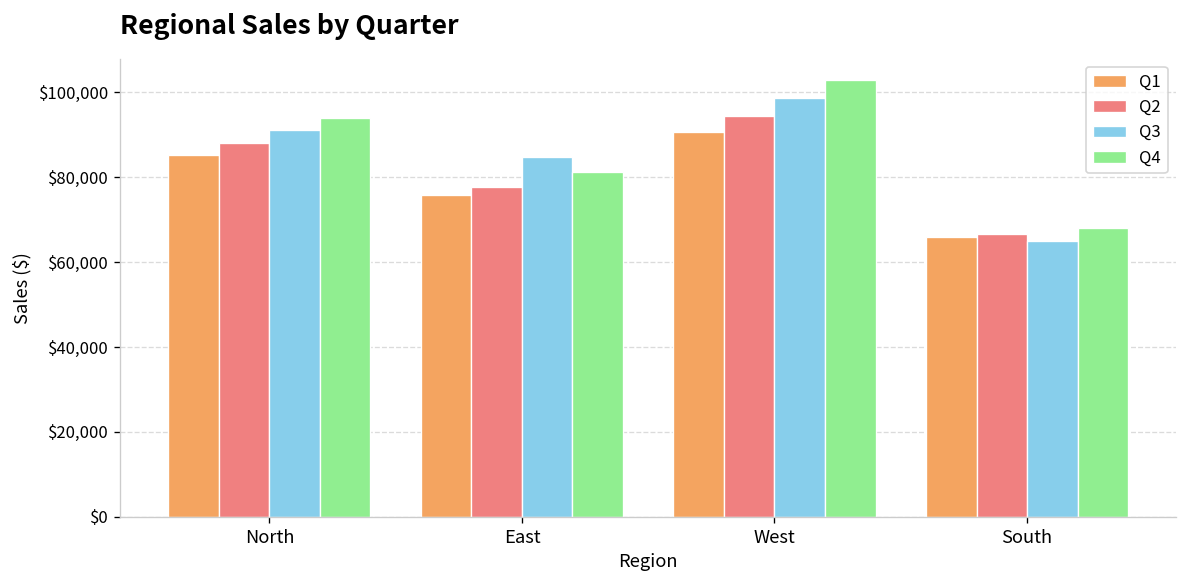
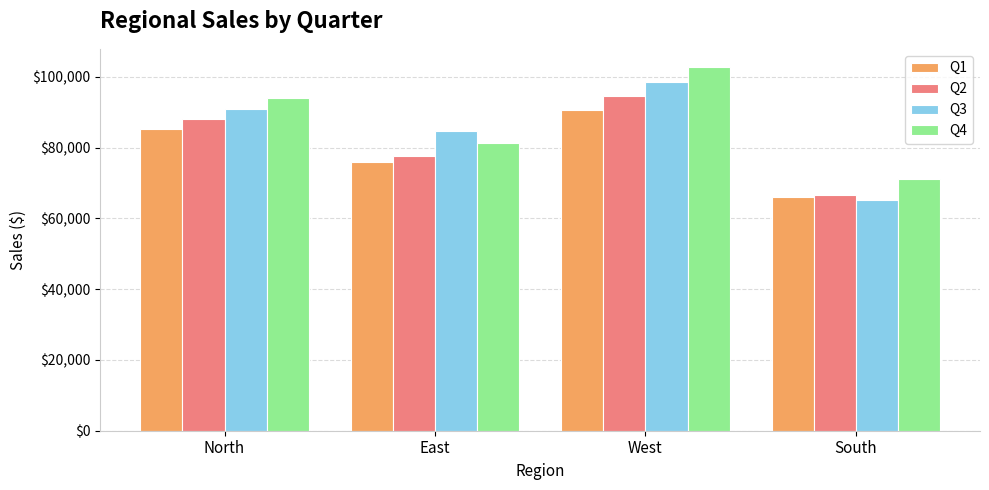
Q4, South: $68,000 -> $71,000
